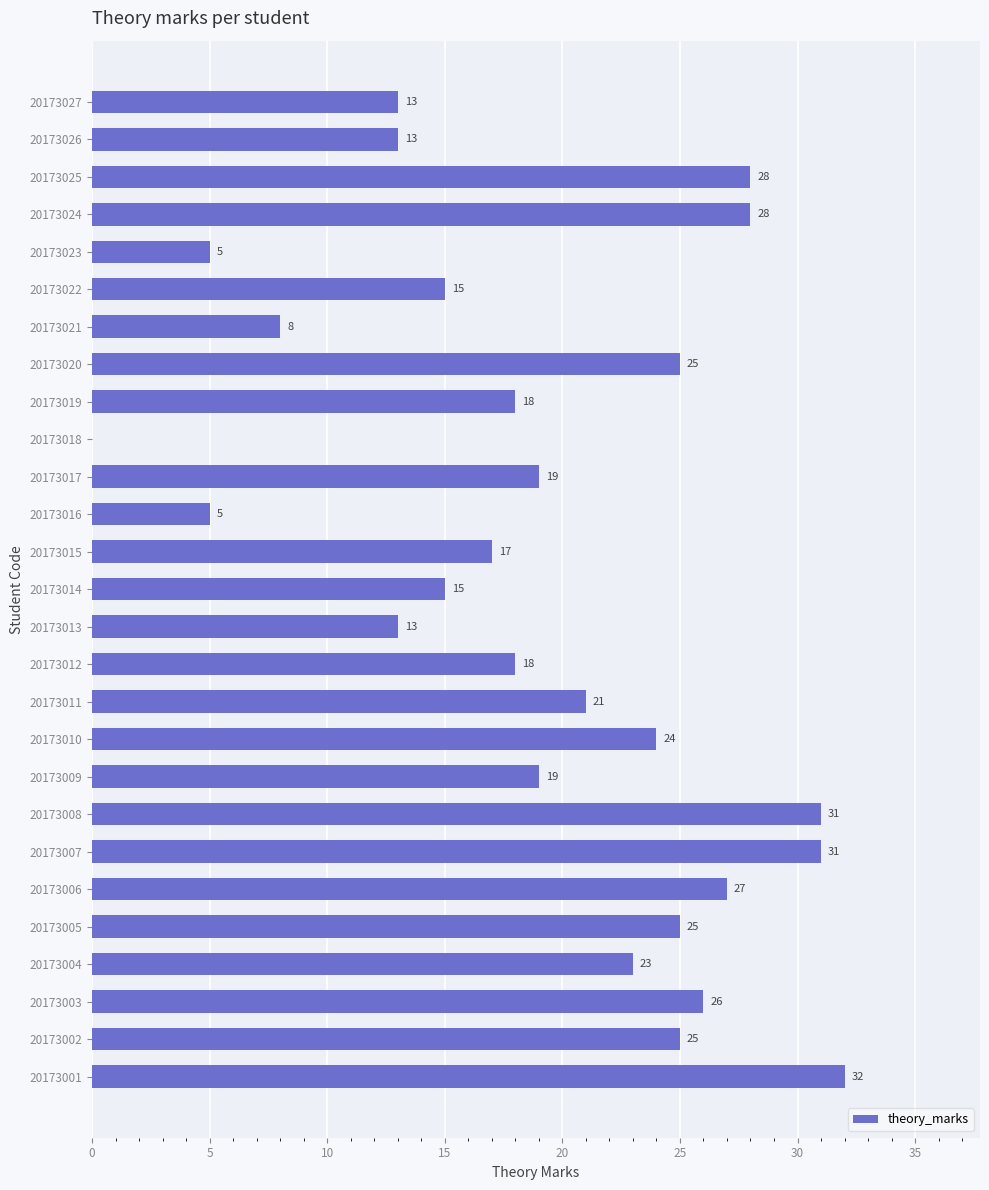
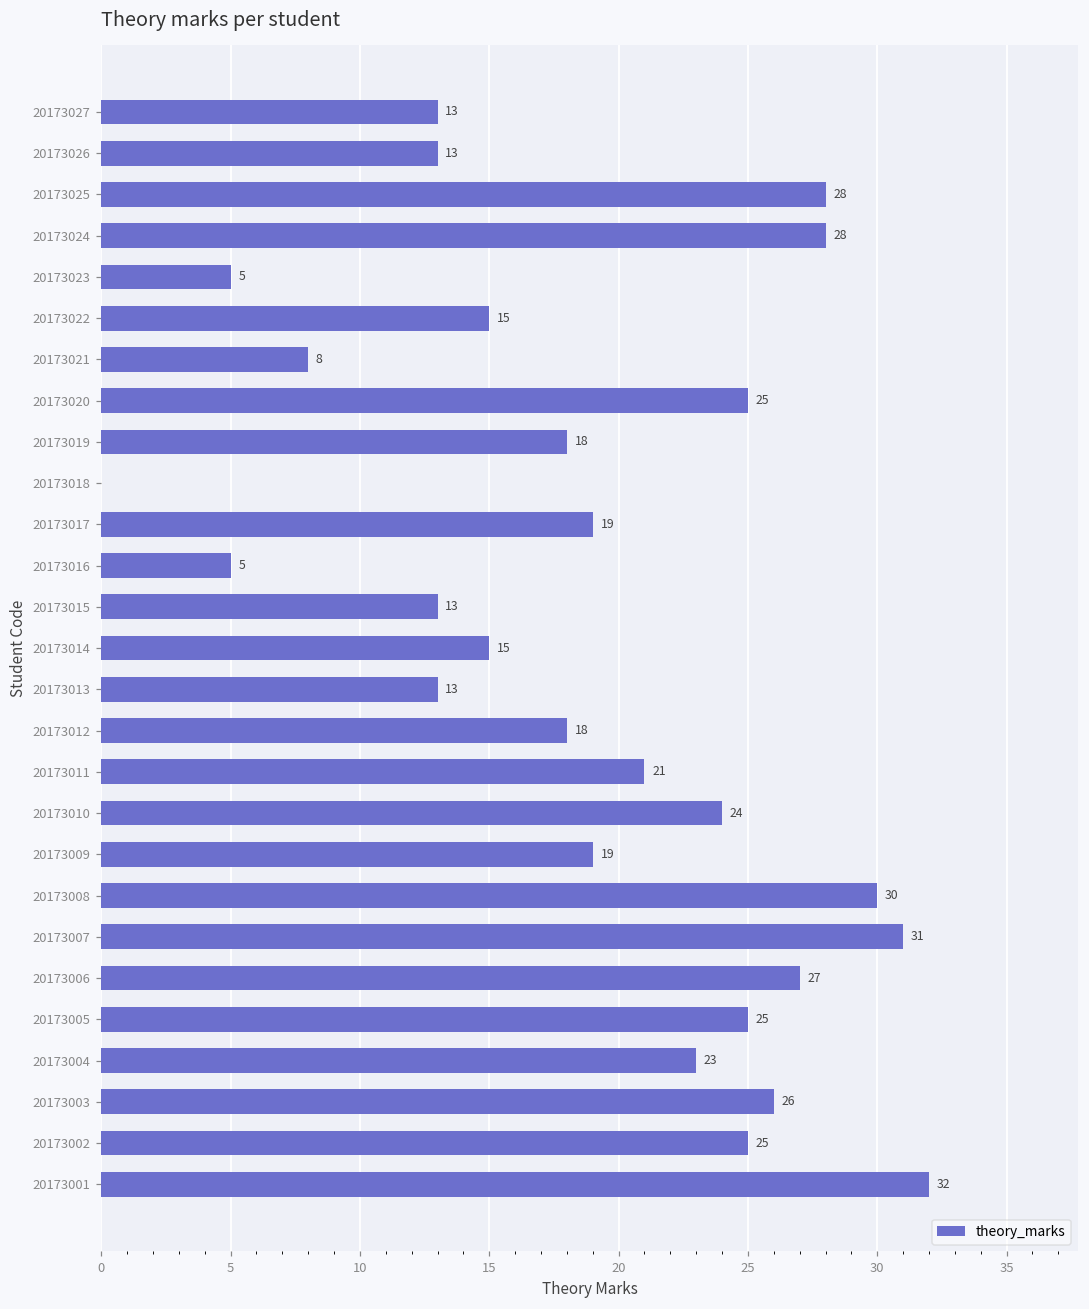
20173015: 17 -> 13
20173008: 31 -> 30
